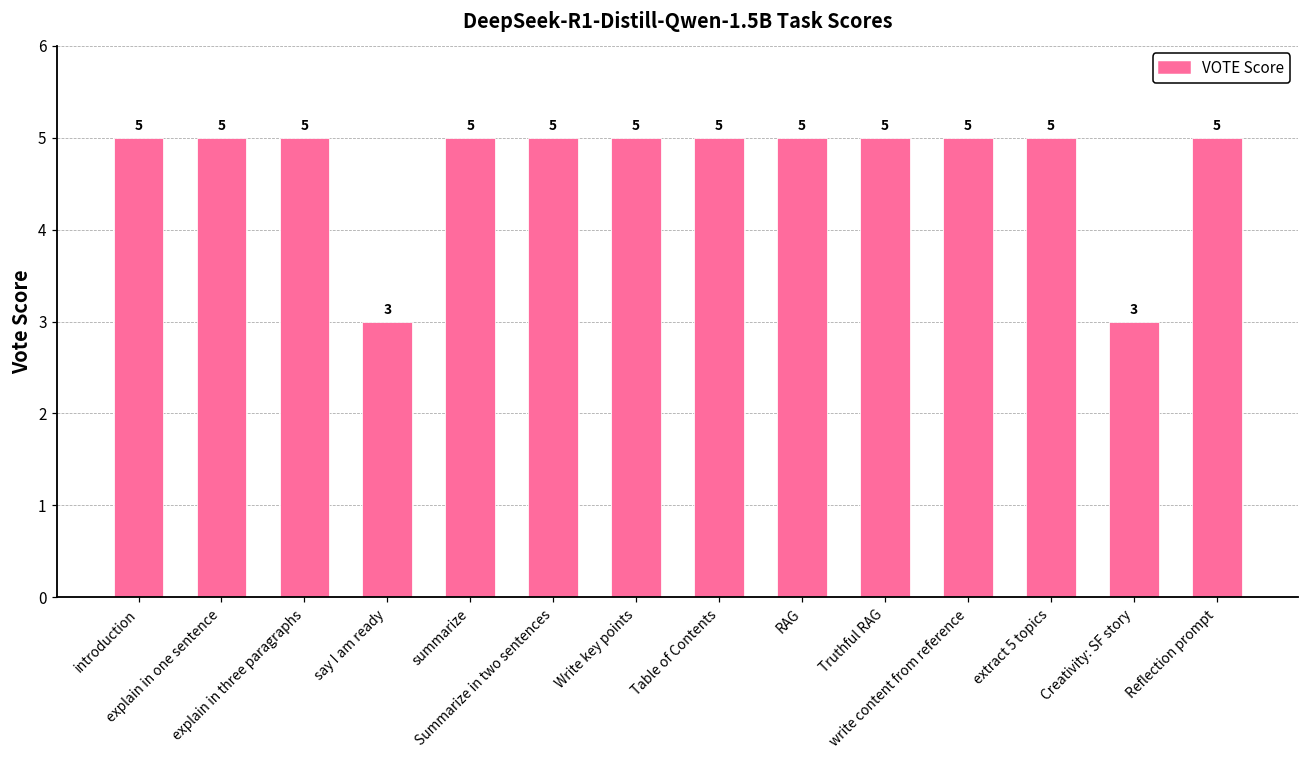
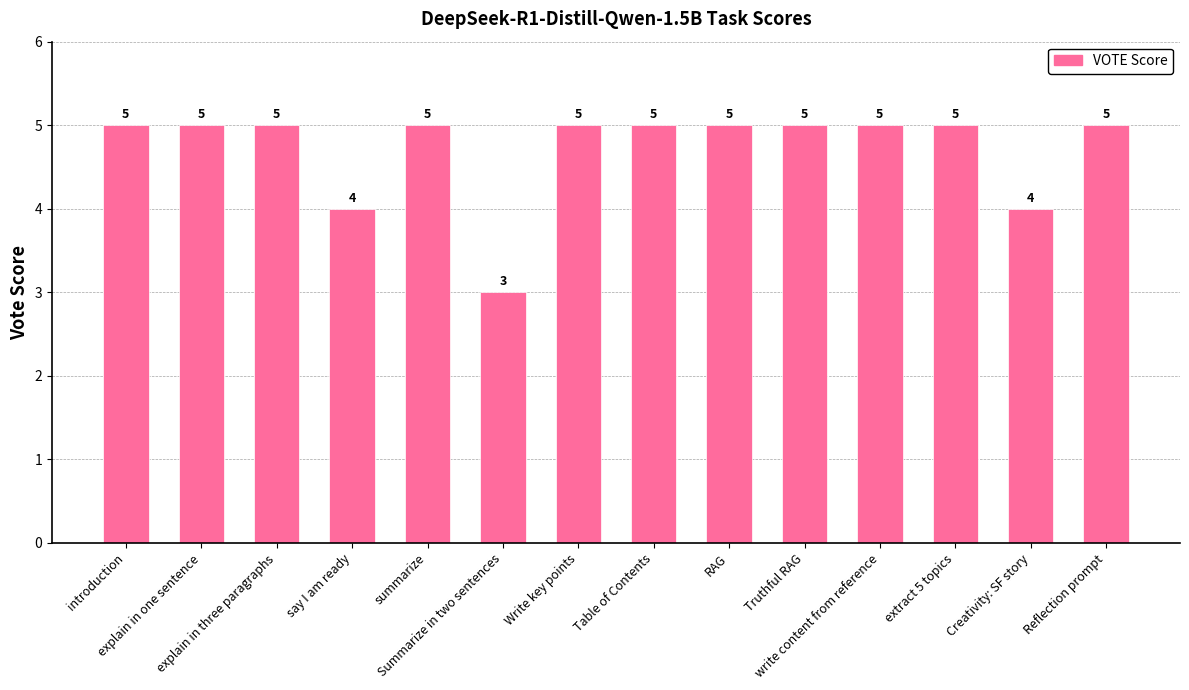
say I am ready: 3 -> 4
Summarize in two sentences: 5 -> 3
Creativity: SF story: 3 -> 4
